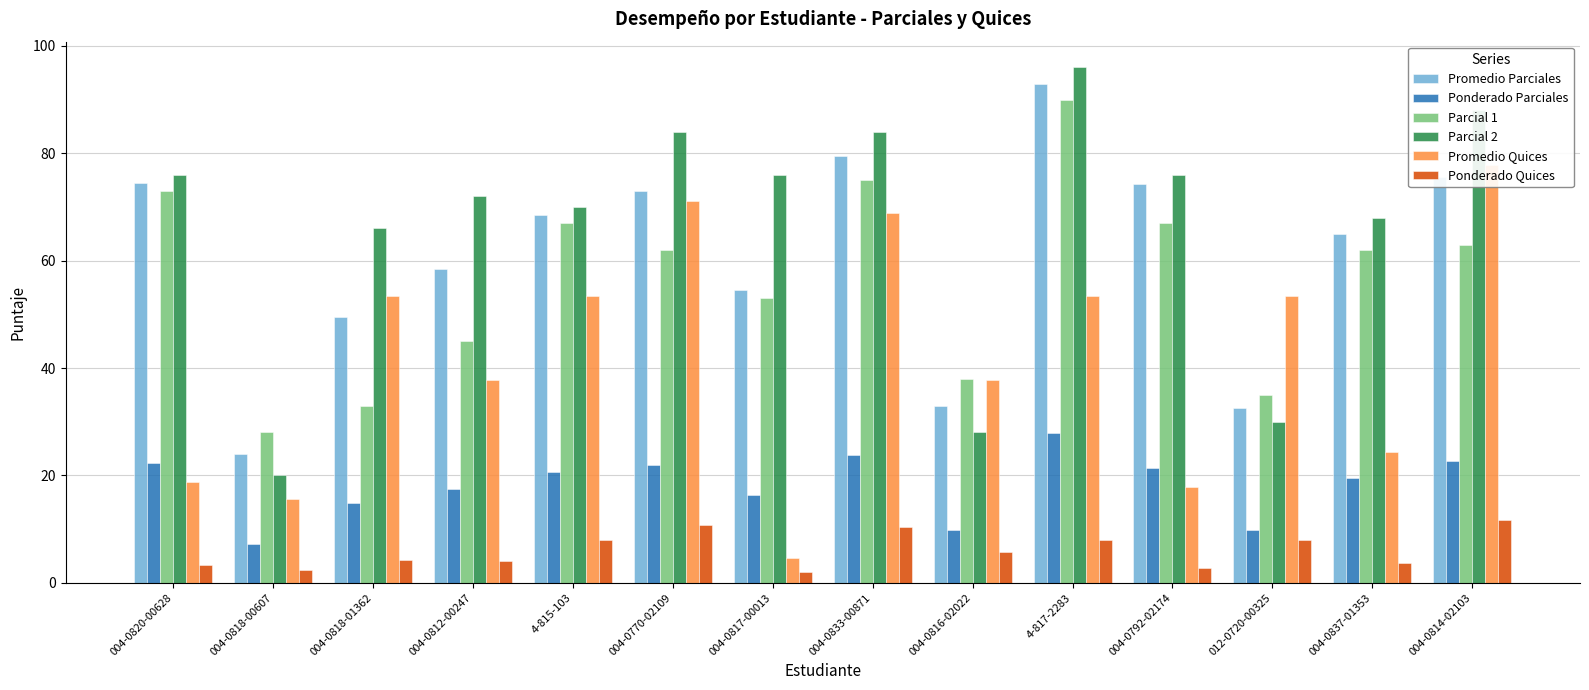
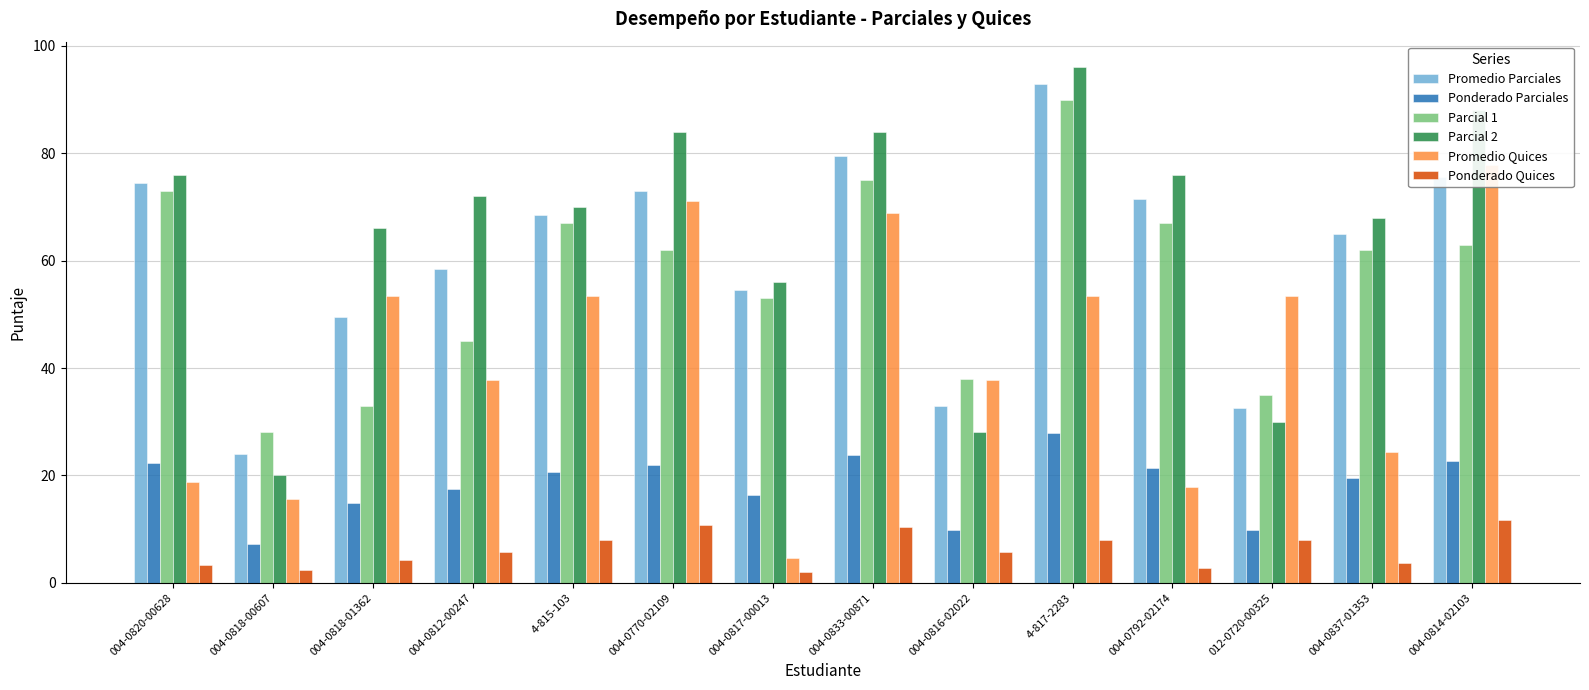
Ponderado Quices, 004-0812-00247: 4 -> 6
Parcial 2, 004-0817-00013: 76 -> 56
Promedio Parciales, 004-0792-02174: 74 -> 72
